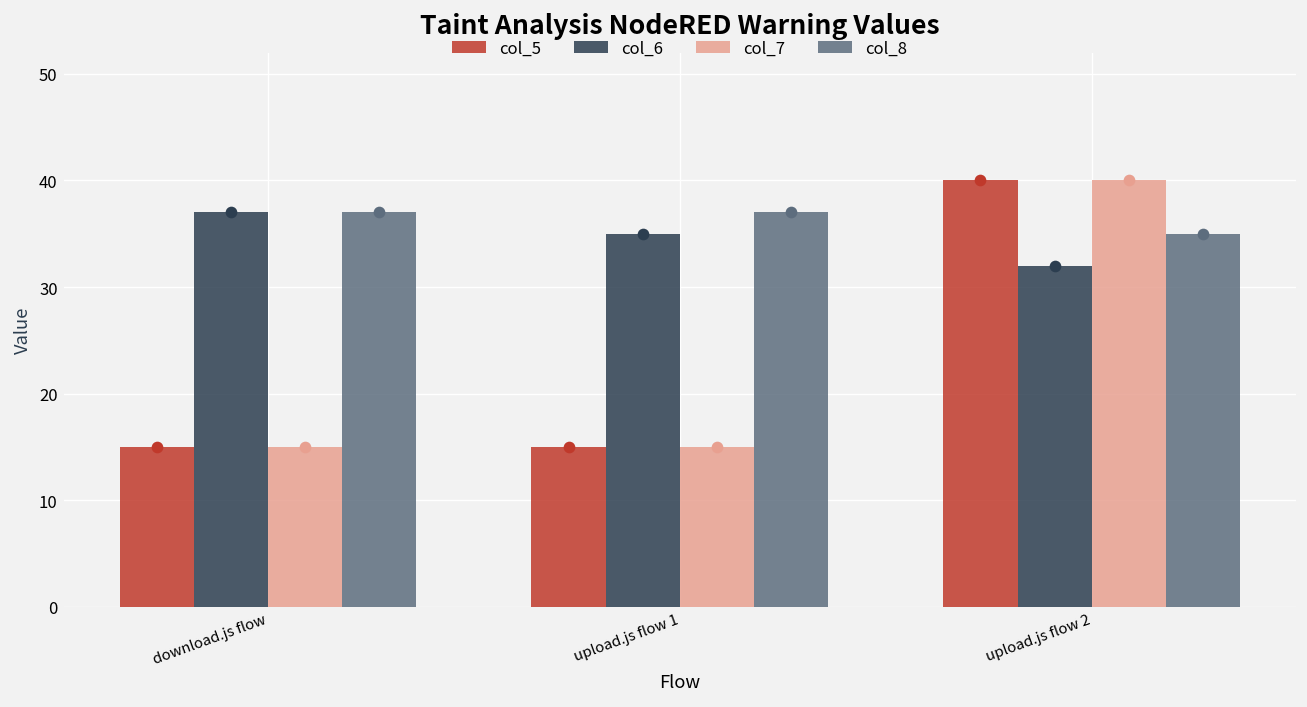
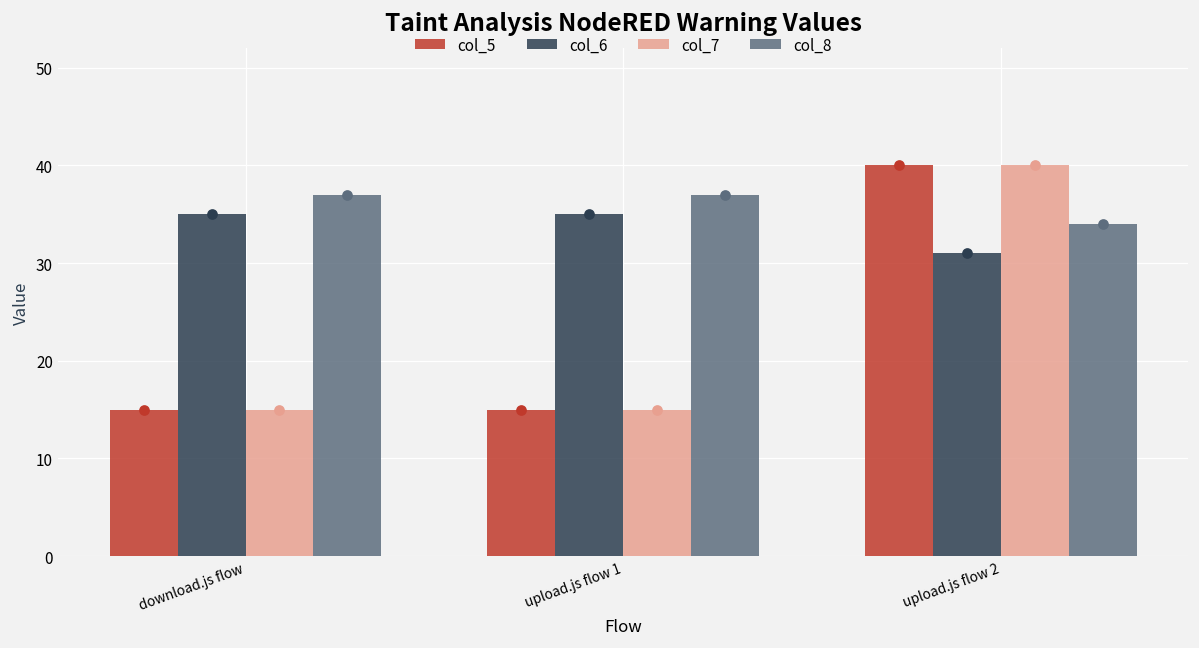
col_6, download.js flow: 37 -> 35
col_6, upload.js flow 2: 32 -> 31
col_8, upload.js flow 2: 35 -> 34
